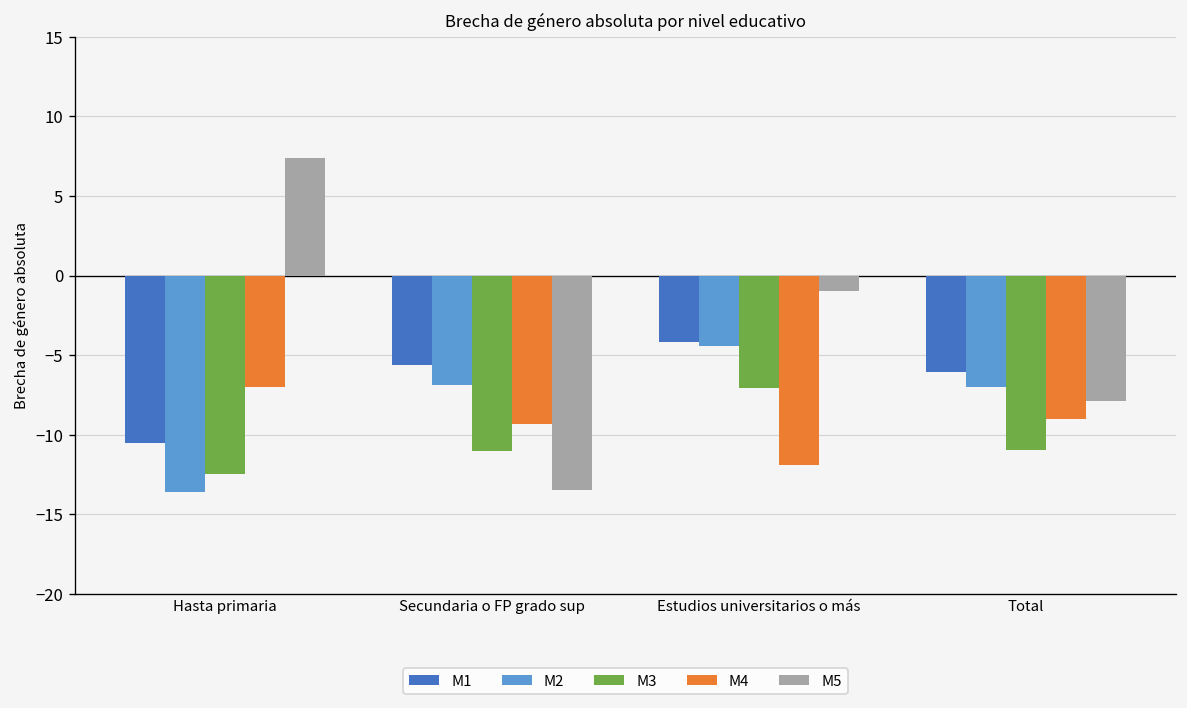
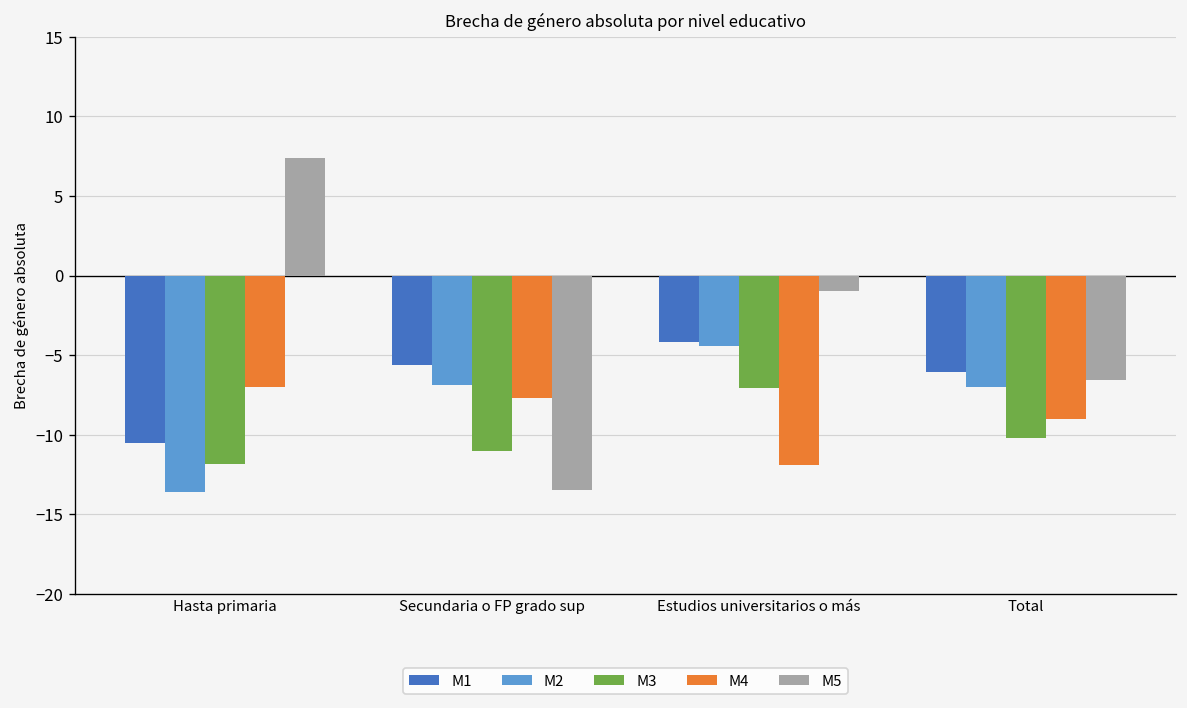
M3, Hasta primaria: -12.5 -> -11.8
M4, Secundaria o FP grado sup: -9.3 -> -7.7
M3, Total: -11.0 -> -10.2
M5, Total: -7.9 -> -6.6
